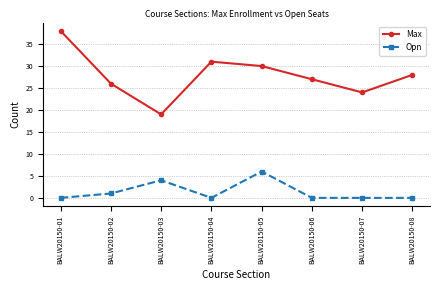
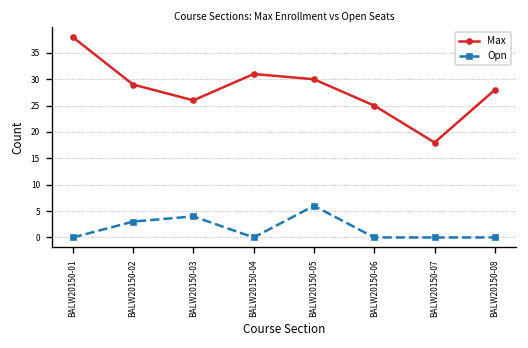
Max, BALW20150-02: 26 -> 29
Opn, BALW20150-02: 1 -> 3
Max, BALW20150-03: 19 -> 26
Max, BALW20150-06: 27 -> 25
Max, BALW20150-07: 24 -> 18
